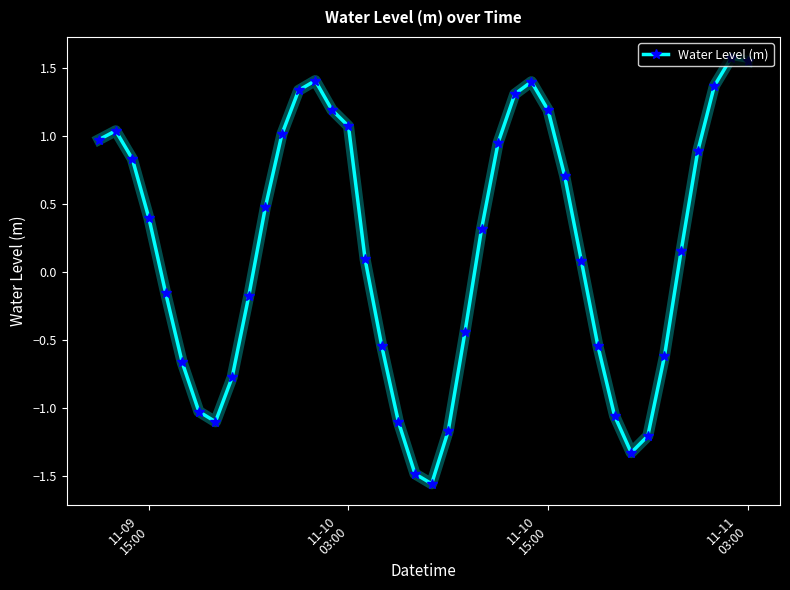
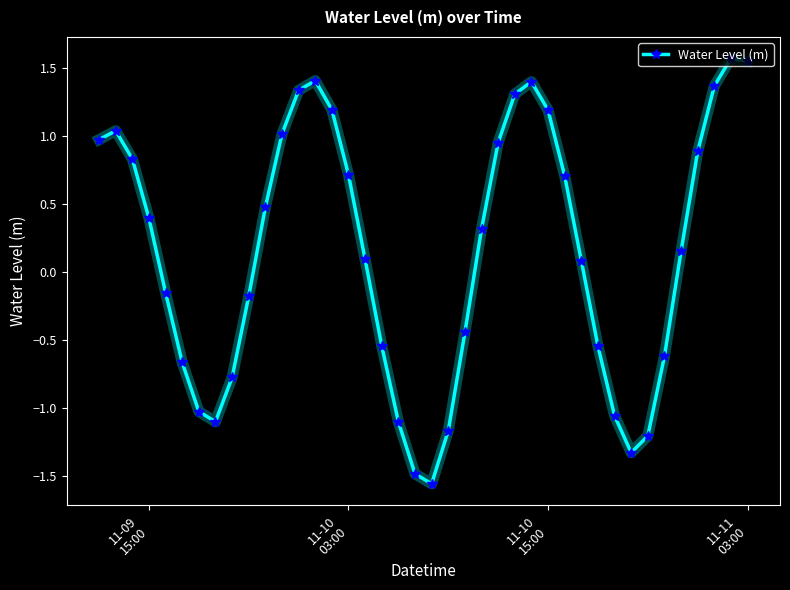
11-10 03:00: 1.07 -> 0.72
